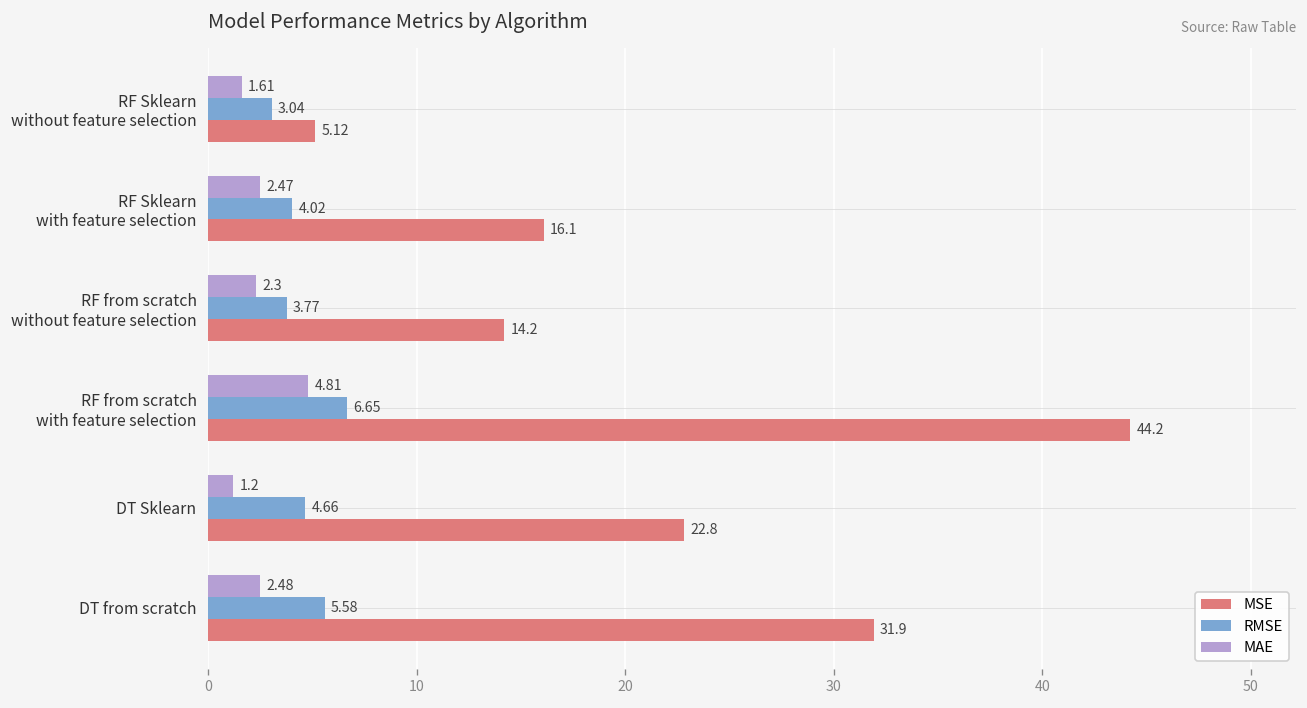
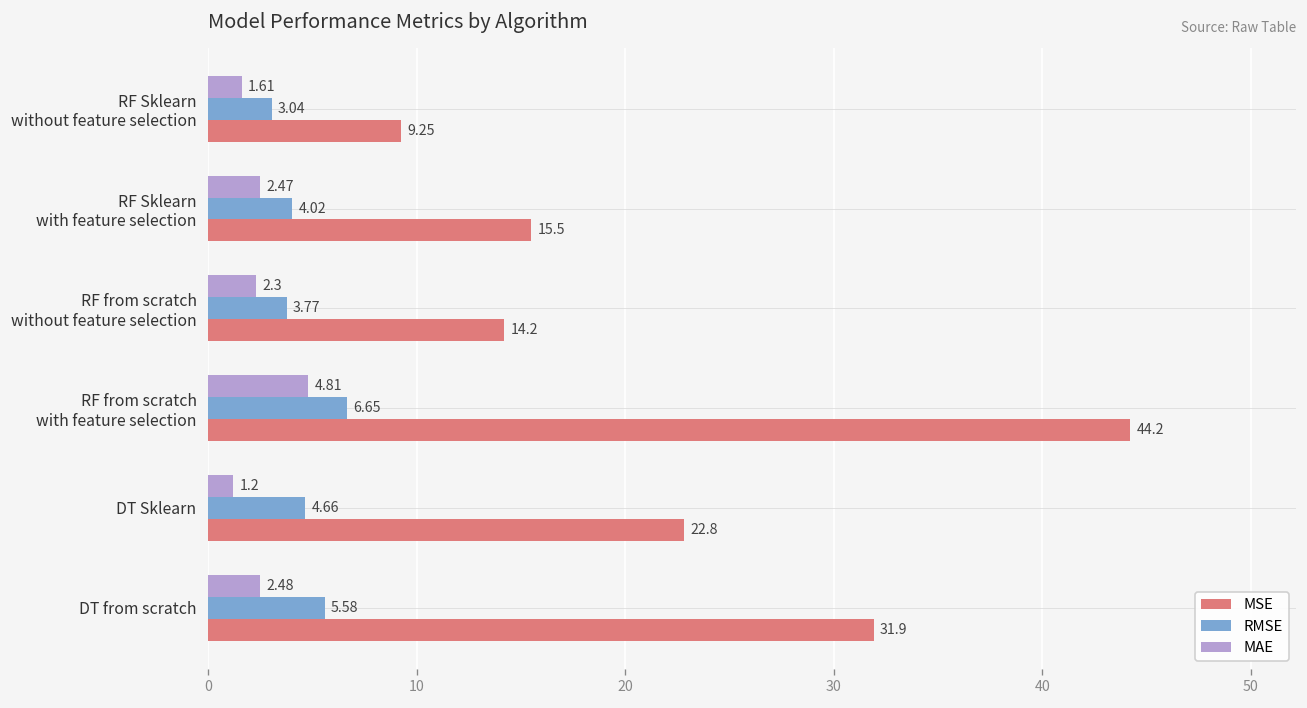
MSE, RF Sklearn without feature selection: 5.12 -> 9.25
MSE, RF Sklearn with feature selection: 16.1 -> 15.5
